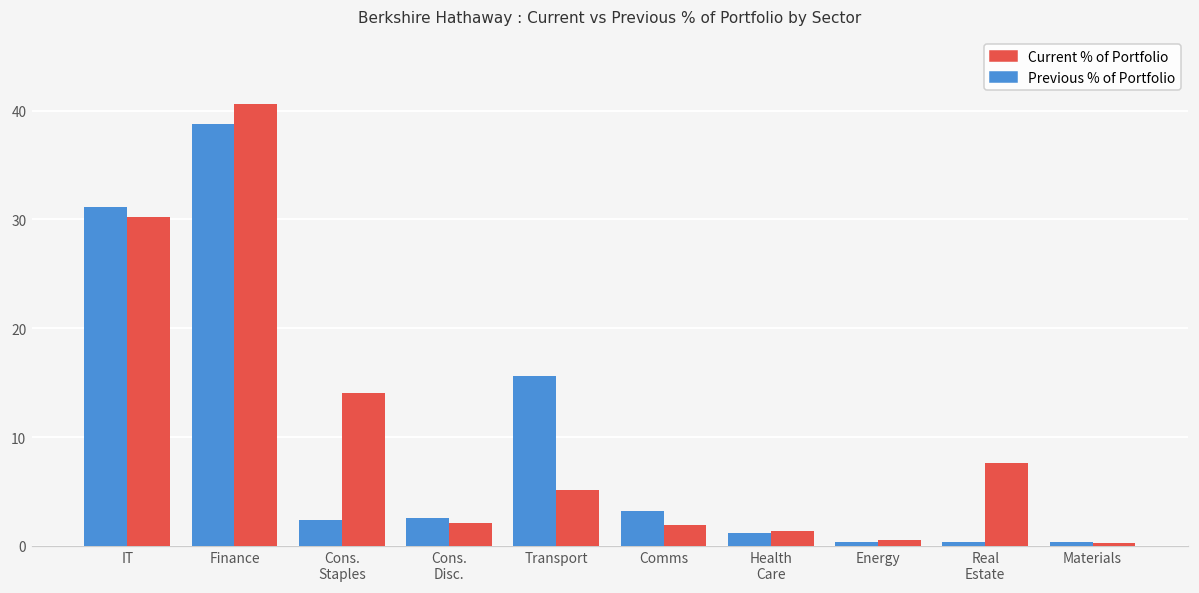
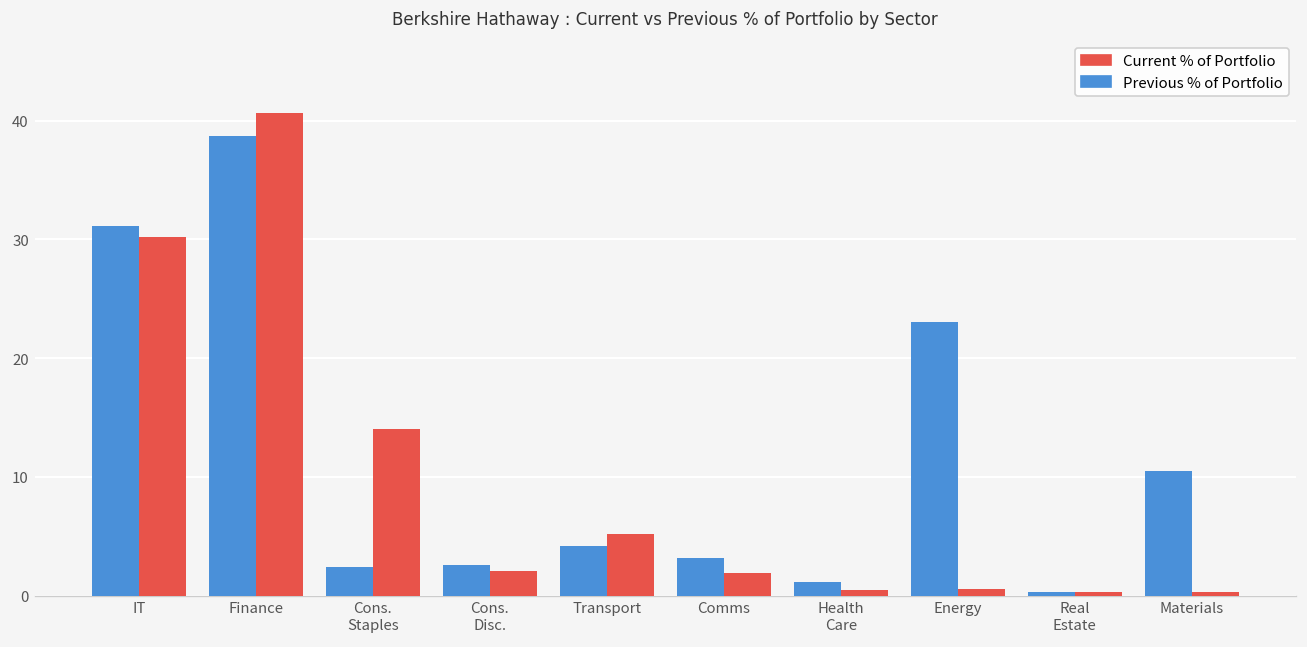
Previous % of Portfolio, Transport: 16 -> 4
Current % of Portfolio, Health Care: 1 -> 0
Previous % of Portfolio, Energy: 0 -> 23
Current % of Portfolio, Real Estate: 8 -> 0
Previous % of Portfolio, Materials: 0 -> 10
